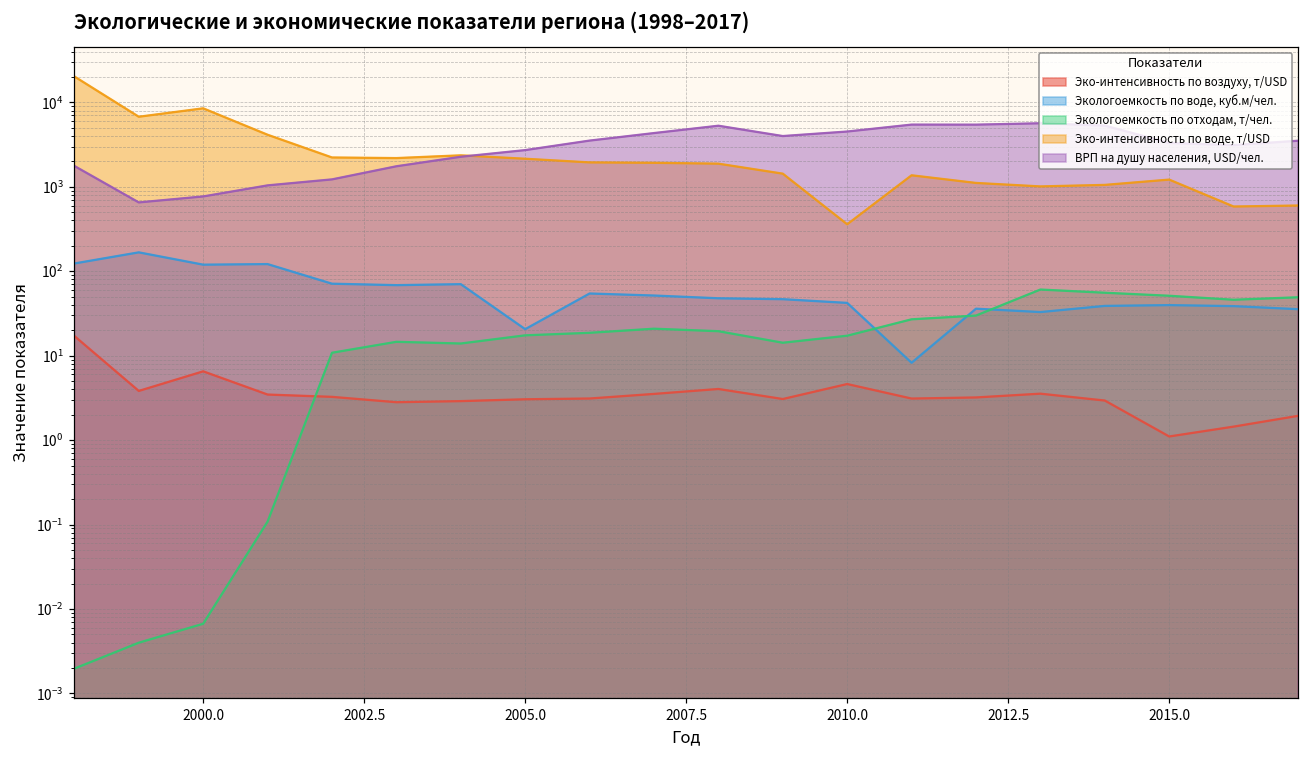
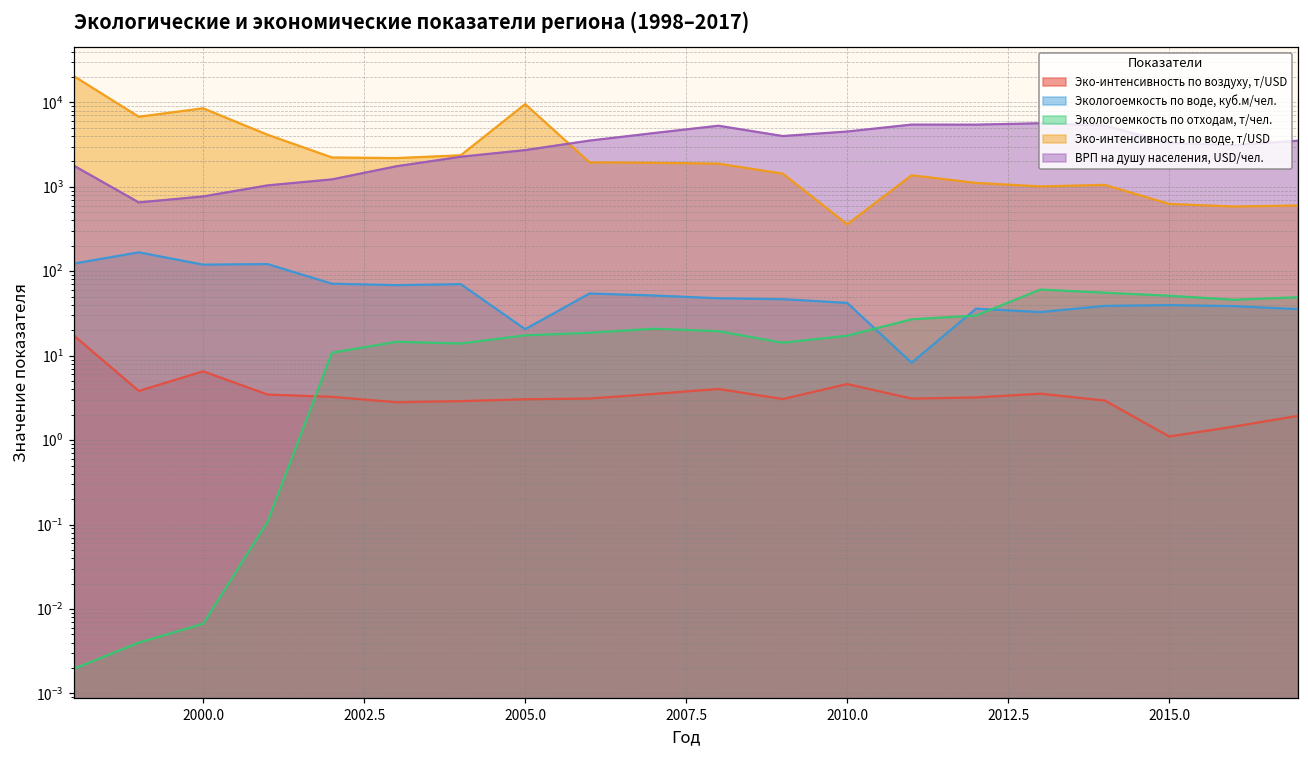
Эко-интенсивность по воде, т/USD, 2005.0: 2100 -> 10000
Эко-интенсивность по воде, т/USD, 2015.0: 1200 -> 600
